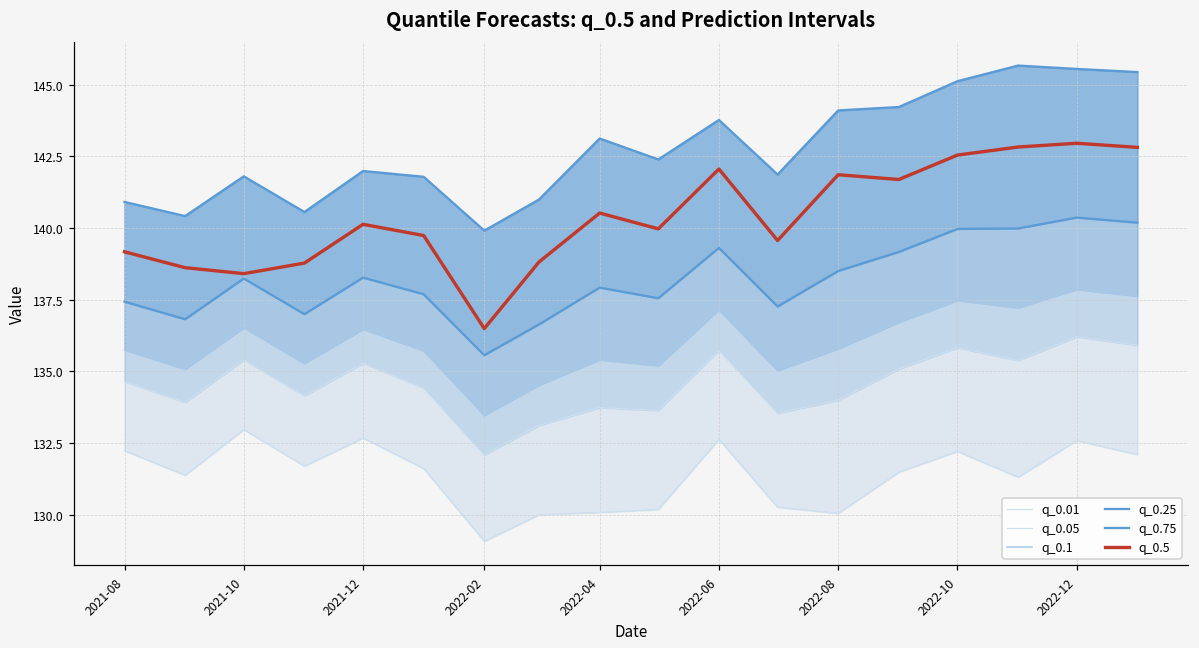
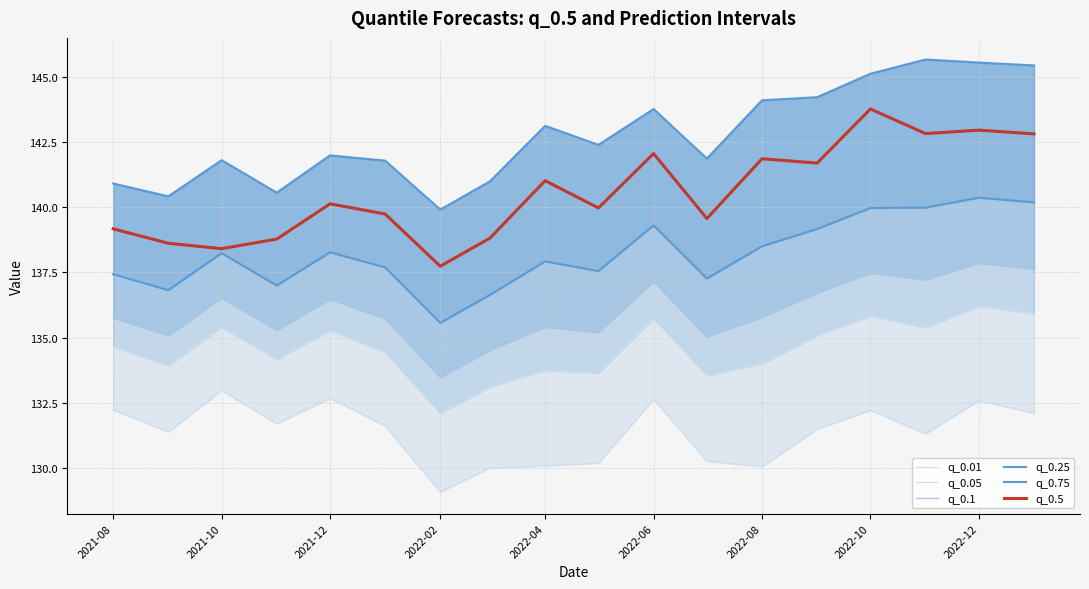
q_0.5, 2022-02: 136.5 -> 137.7
q_0.5, 2022-04: 140.5 -> 141.0
q_0.5, 2022-10: 142.5 -> 143.8
